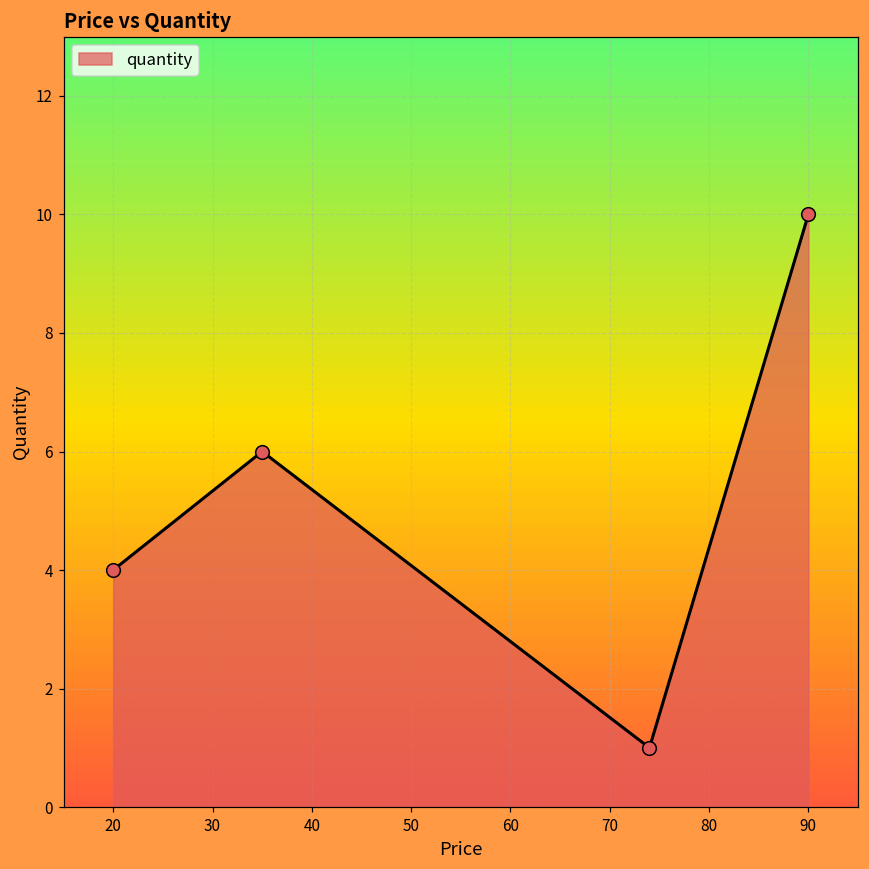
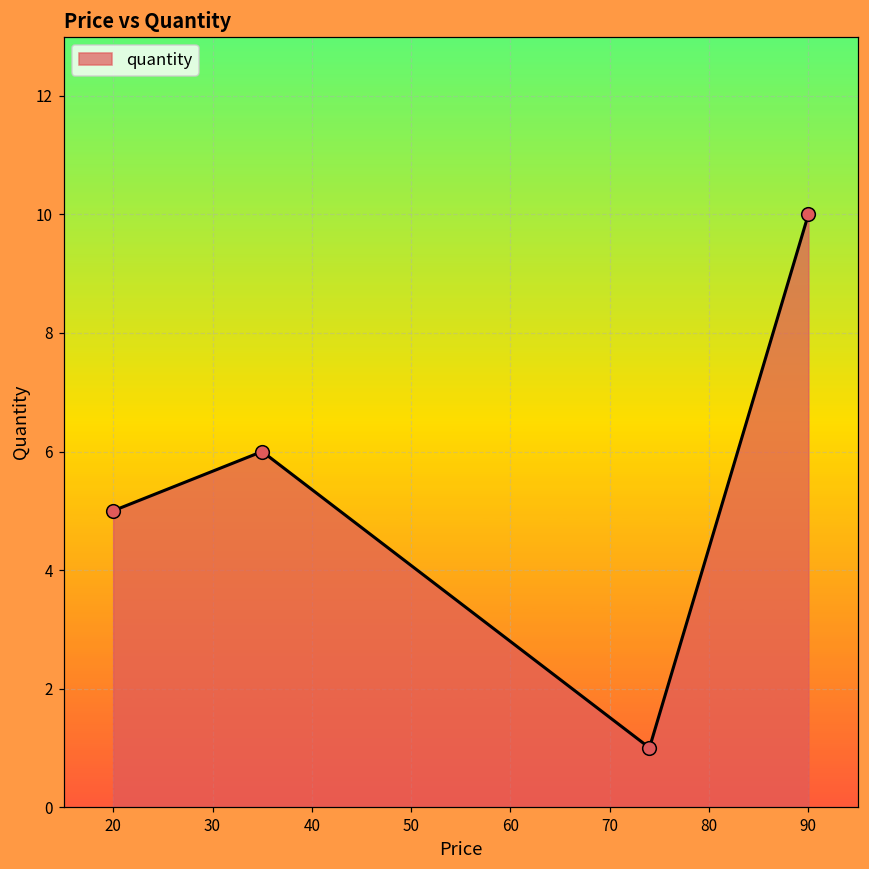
20: 4 -> 5
